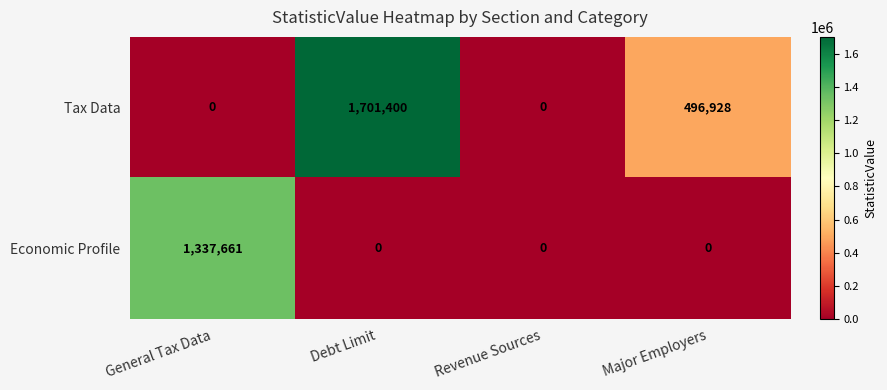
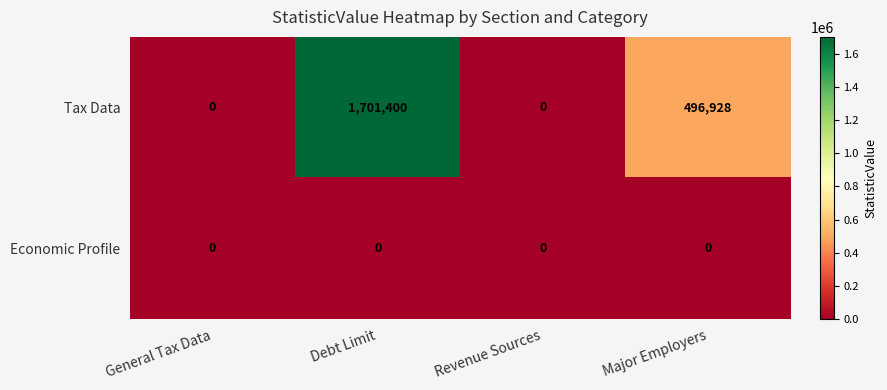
Economic Profile, General Tax Data: 1,337,661 -> 0
